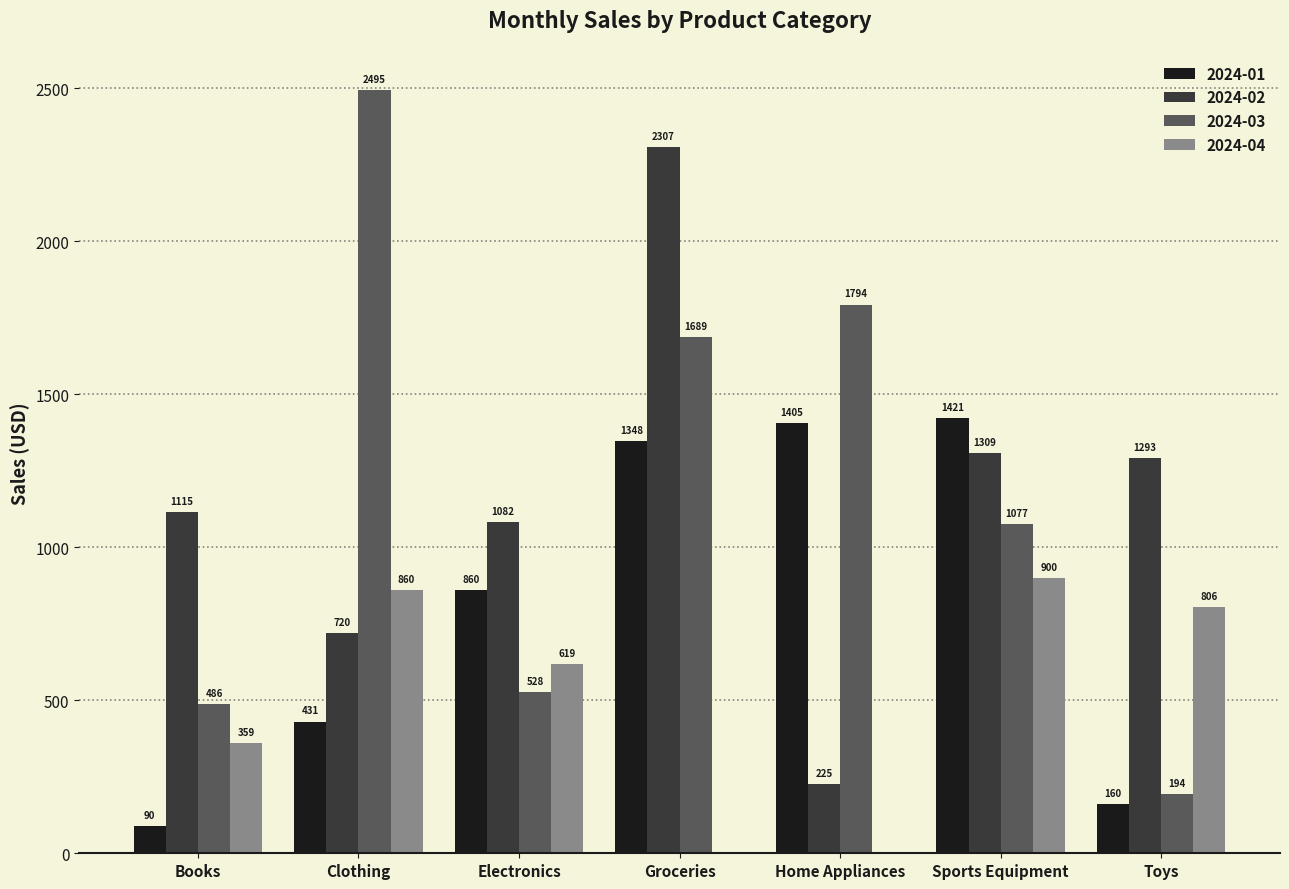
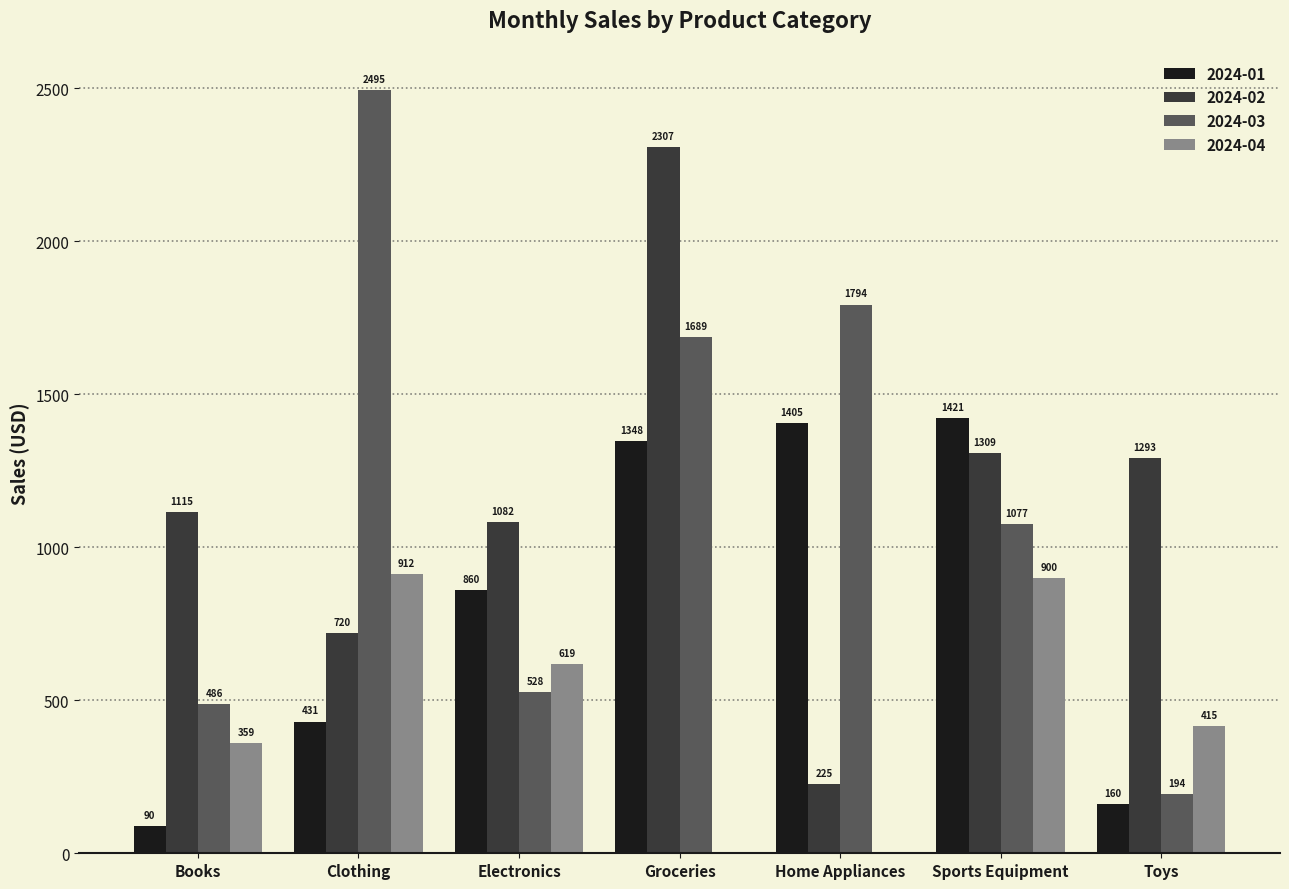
2024-04, Clothing: 860 -> 912
2024-04, Toys: 806 -> 415
